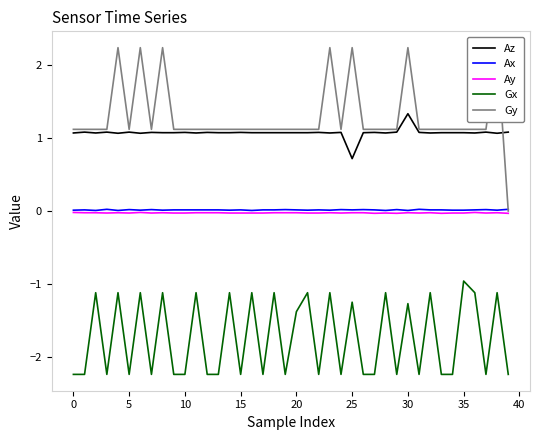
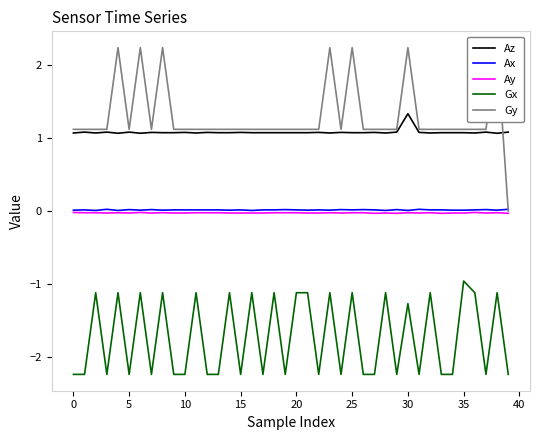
Gx, 20: -1.4 -> -1.1
Az, 25: 0.7 -> 1.1
Gx, 25: -1.3 -> -1.1
